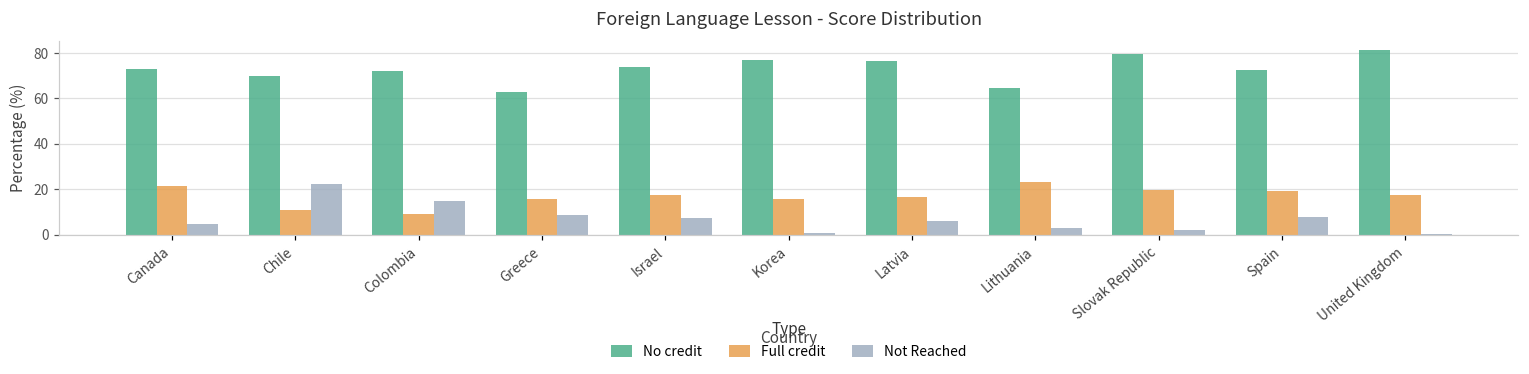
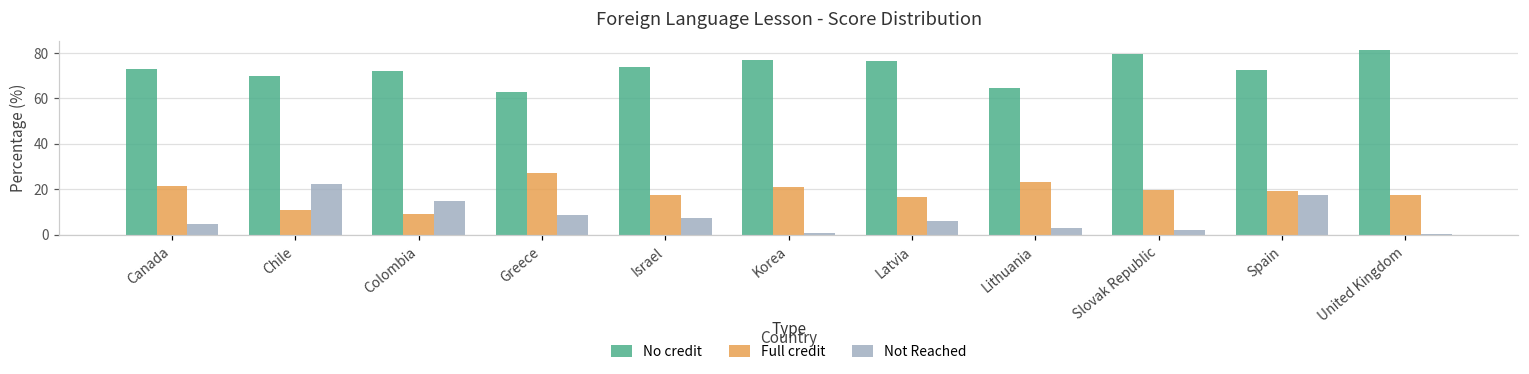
Full credit, Greece: 16 -> 27
Full credit, Korea: 16 -> 21
Not Reached, Spain: 8 -> 17
